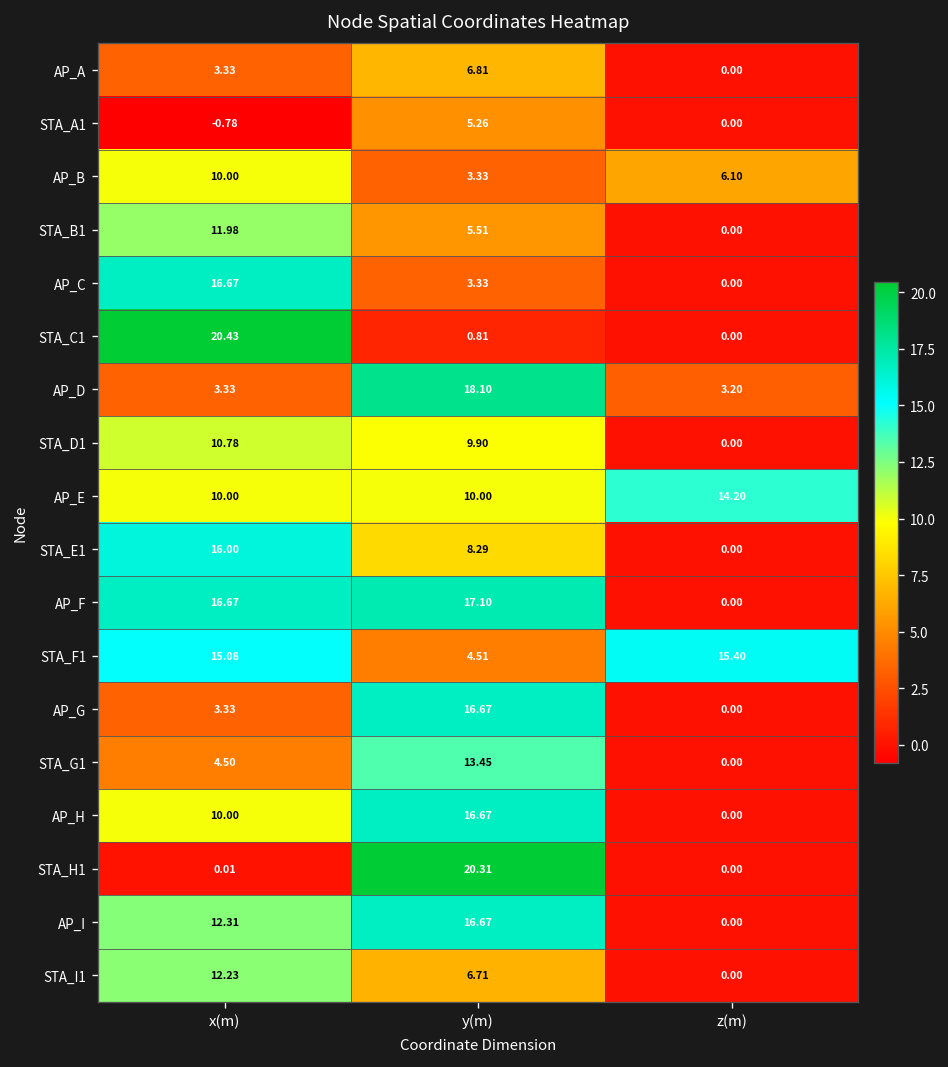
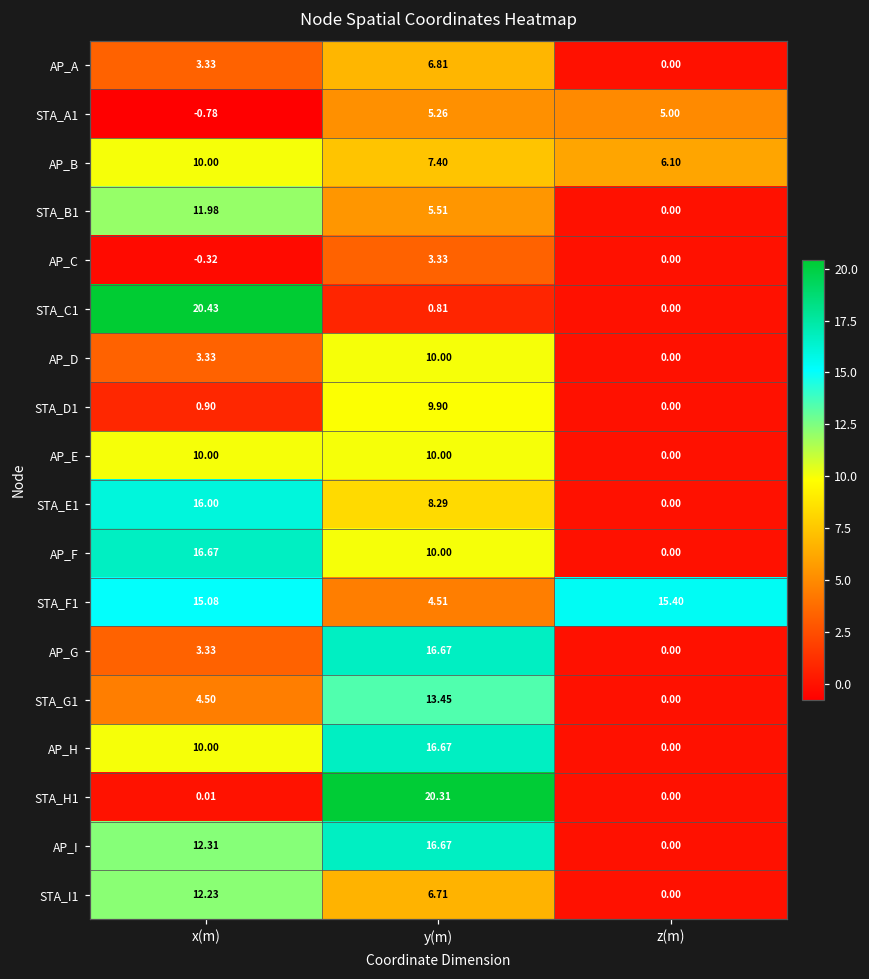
STA_A1, z(m): 0.00 -> 5.00
AP_B, y(m): 3.33 -> 7.40
AP_C, x(m): 16.67 -> -0.32
AP_D, y(m): 18.10 -> 10.00
AP_D, z(m): 3.20 -> 0.00
STA_D1, x(m): 10.78 -> 0.90
AP_E, z(m): 14.20 -> 0.00
AP_F, y(m): 17.10 -> 10.00
